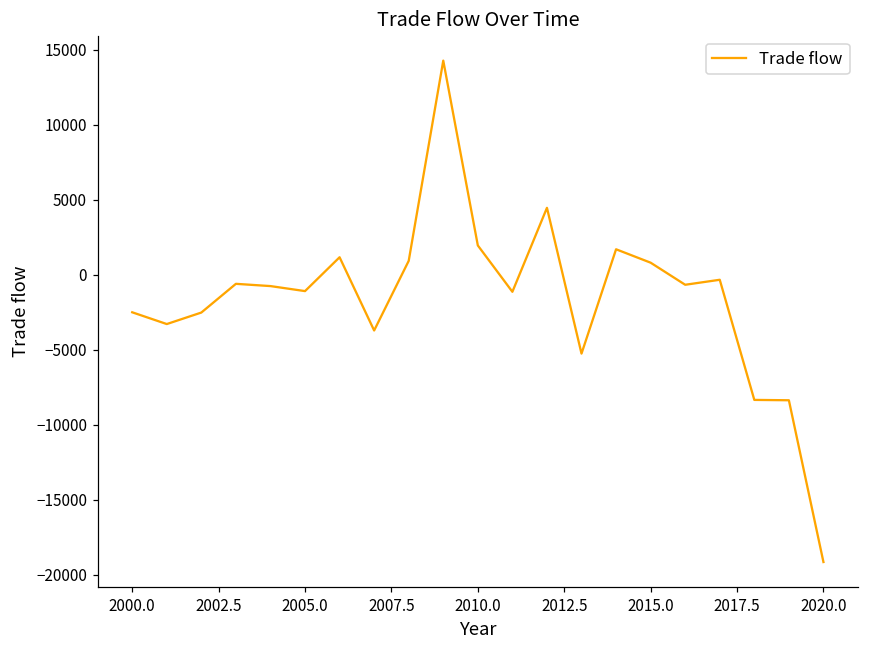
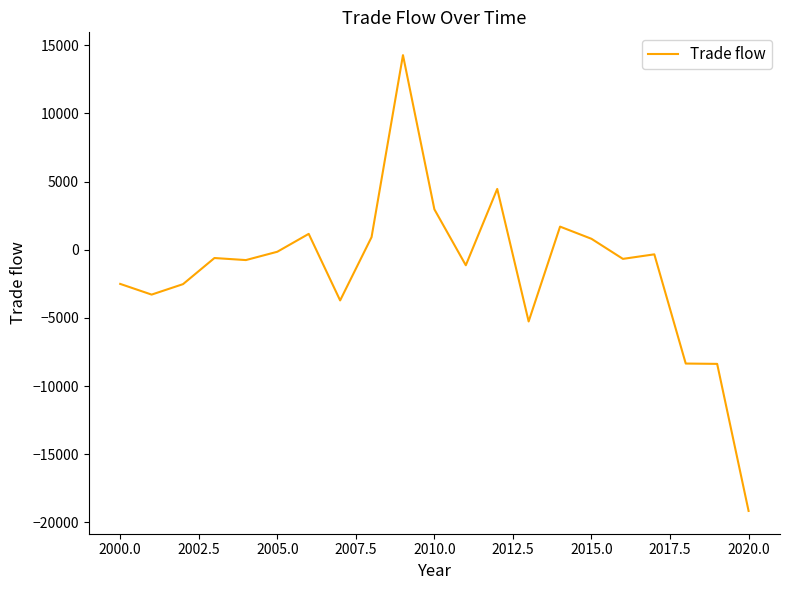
2005.0: -1100 -> -100
2010.0: 2000 -> 3000
